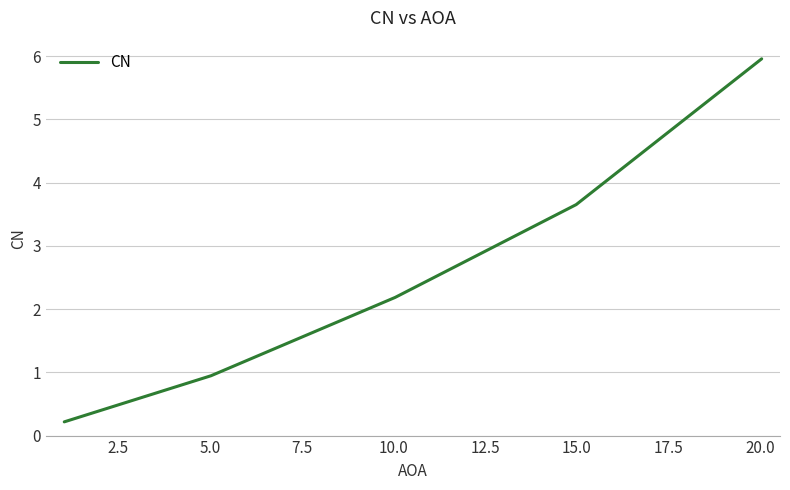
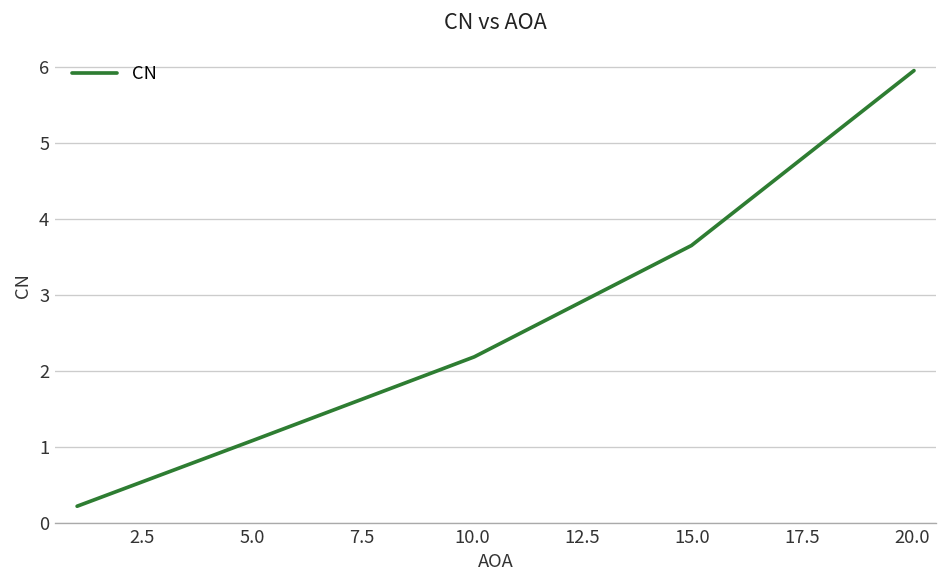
5.0: 0.9 -> 1.1
